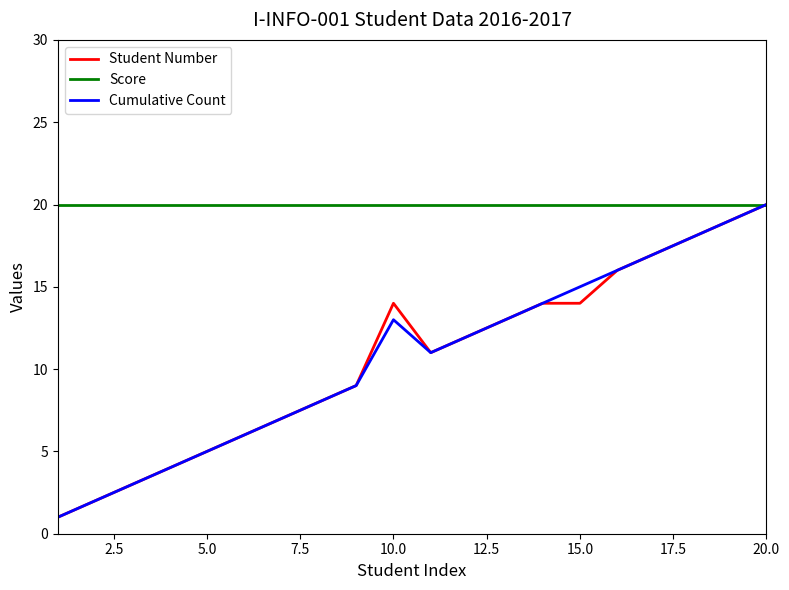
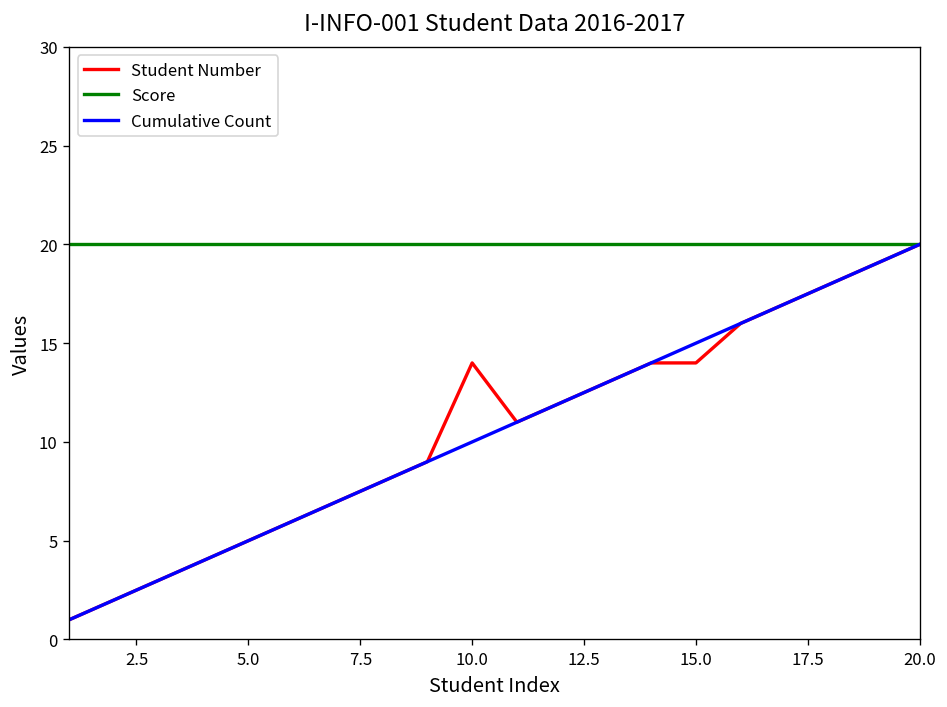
Cumulative Count, 10.0: 13 -> 10
